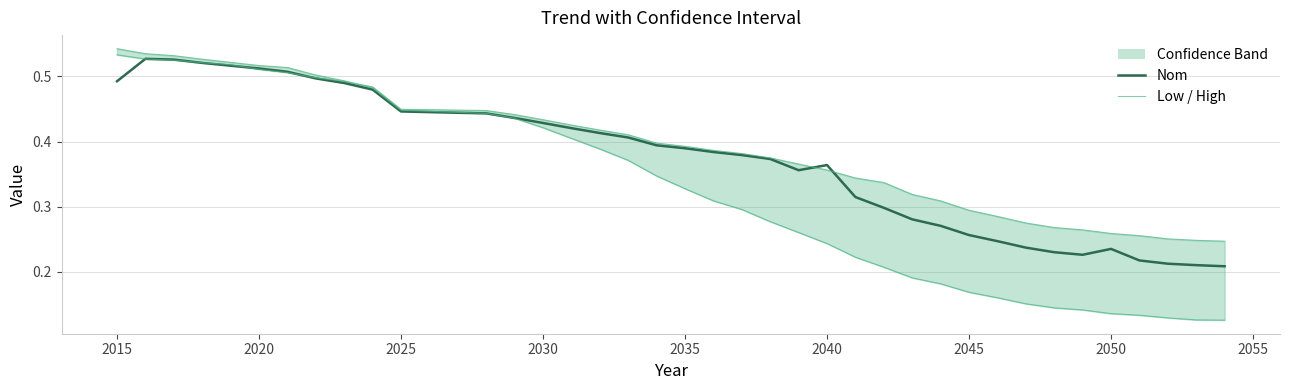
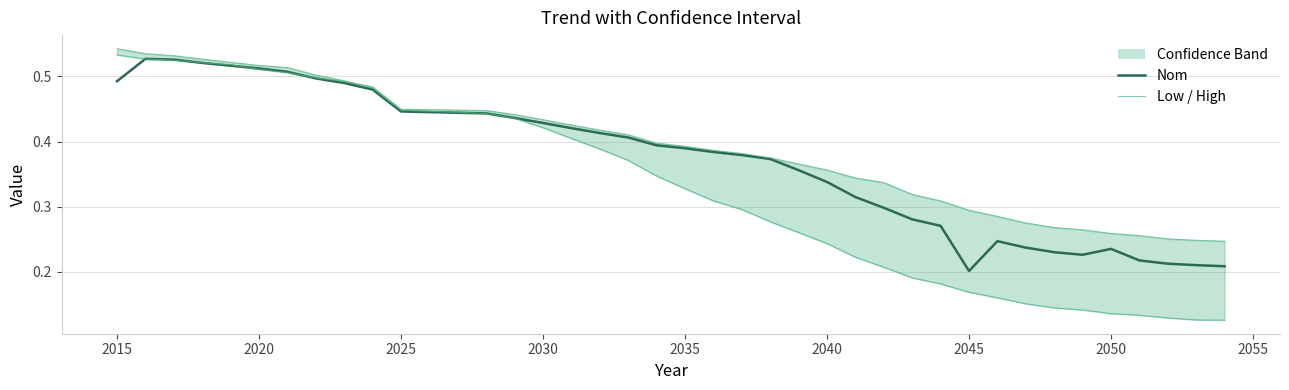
Nom, 2040: 0.36 -> 0.34
Nom, 2045: 0.26 -> 0.20
